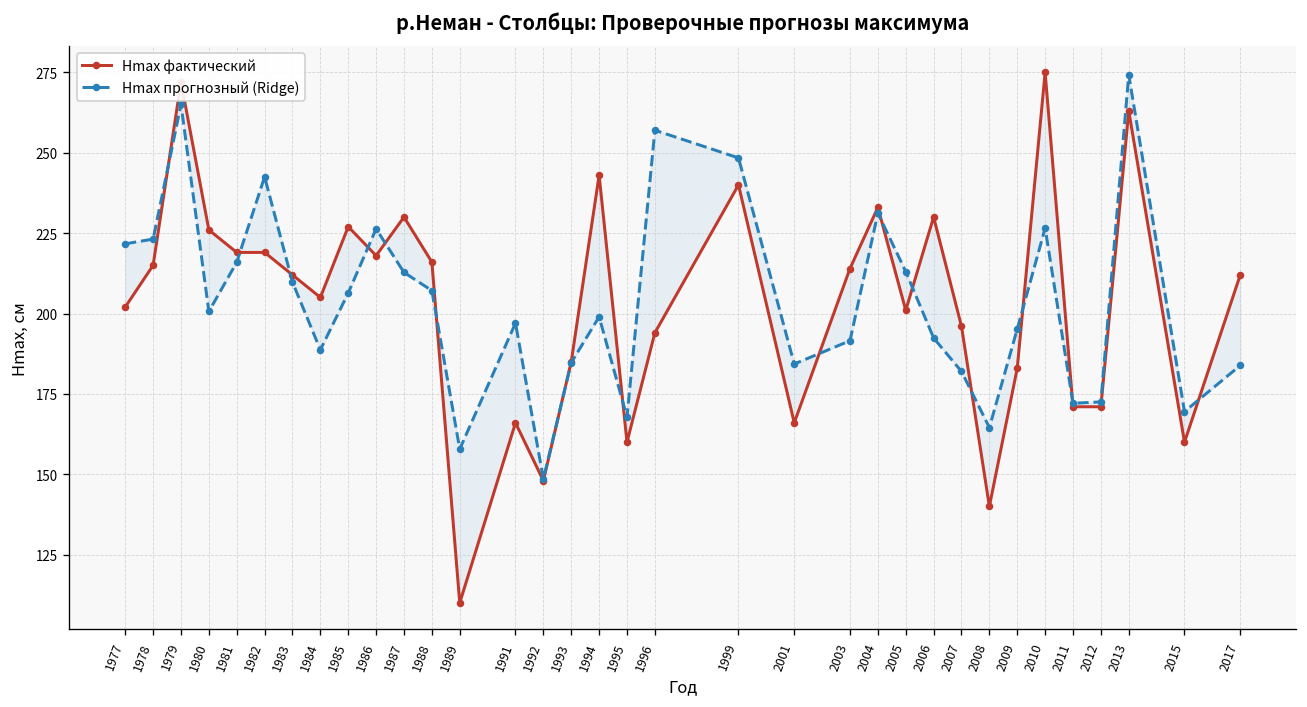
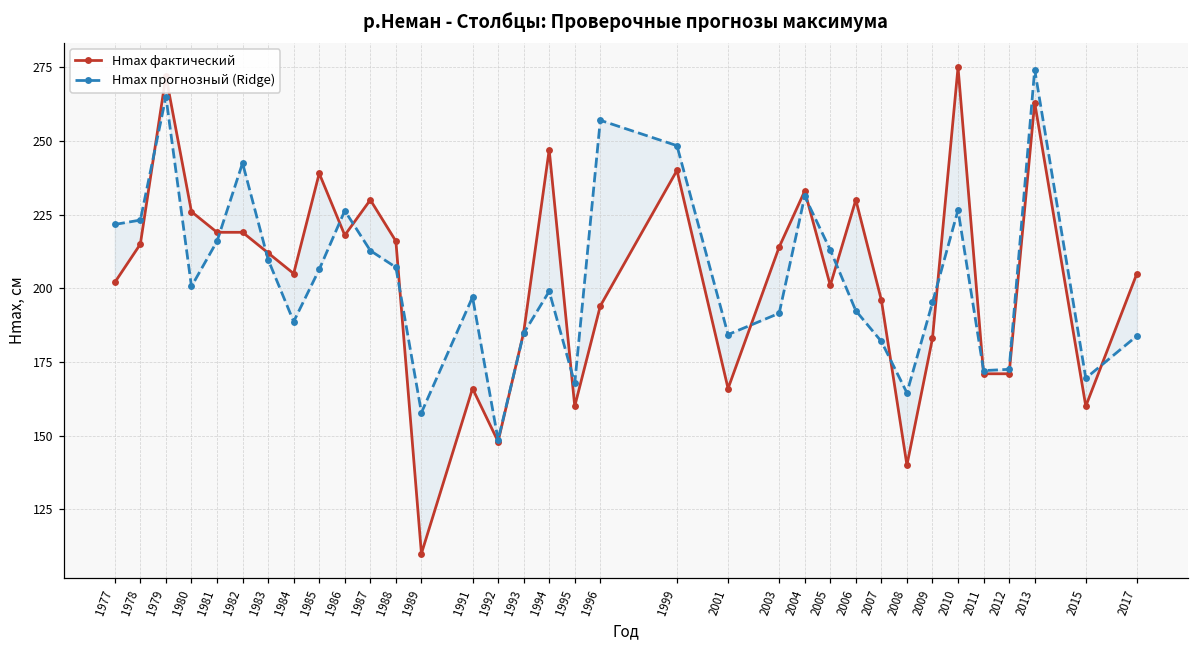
Hmax фактический, 1985: 227 -> 239
Hmax фактический, 1994: 243 -> 247
Hmax фактический, 2017: 212 -> 205
